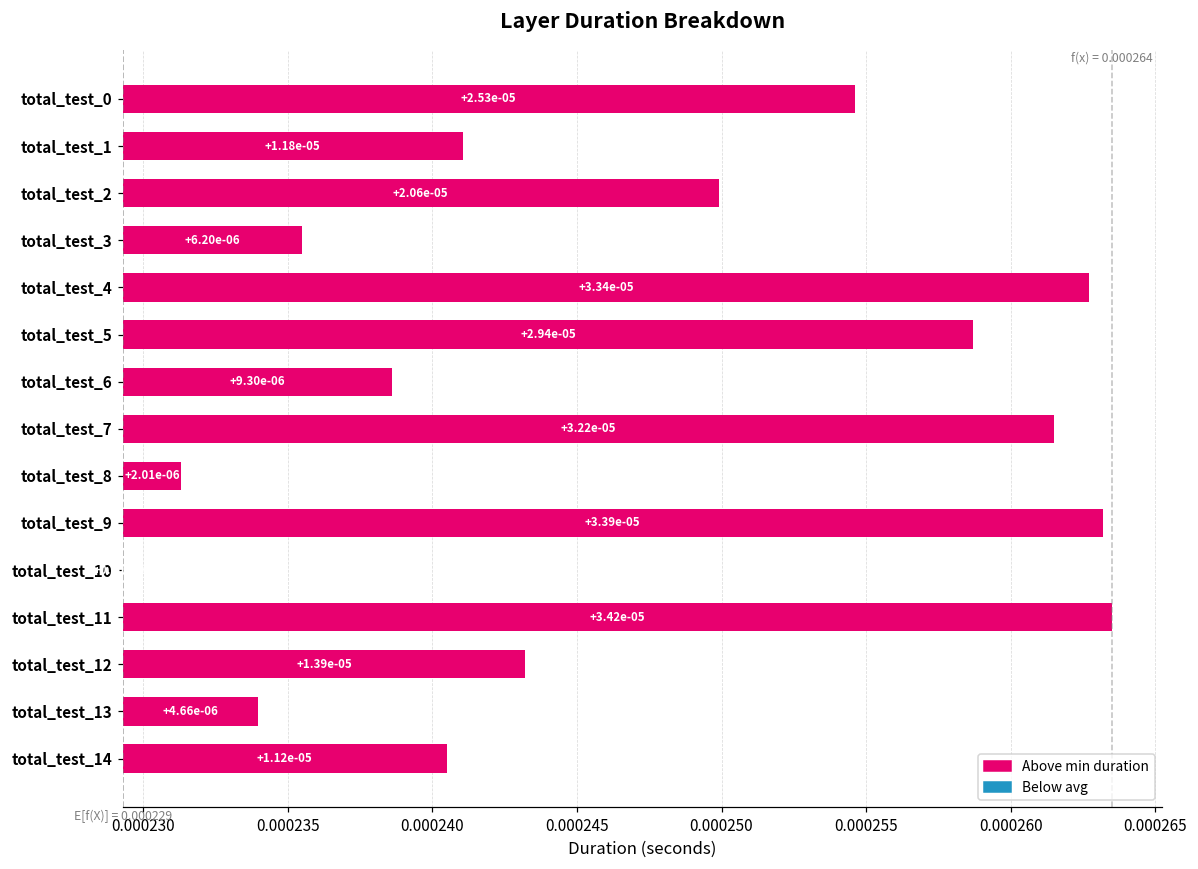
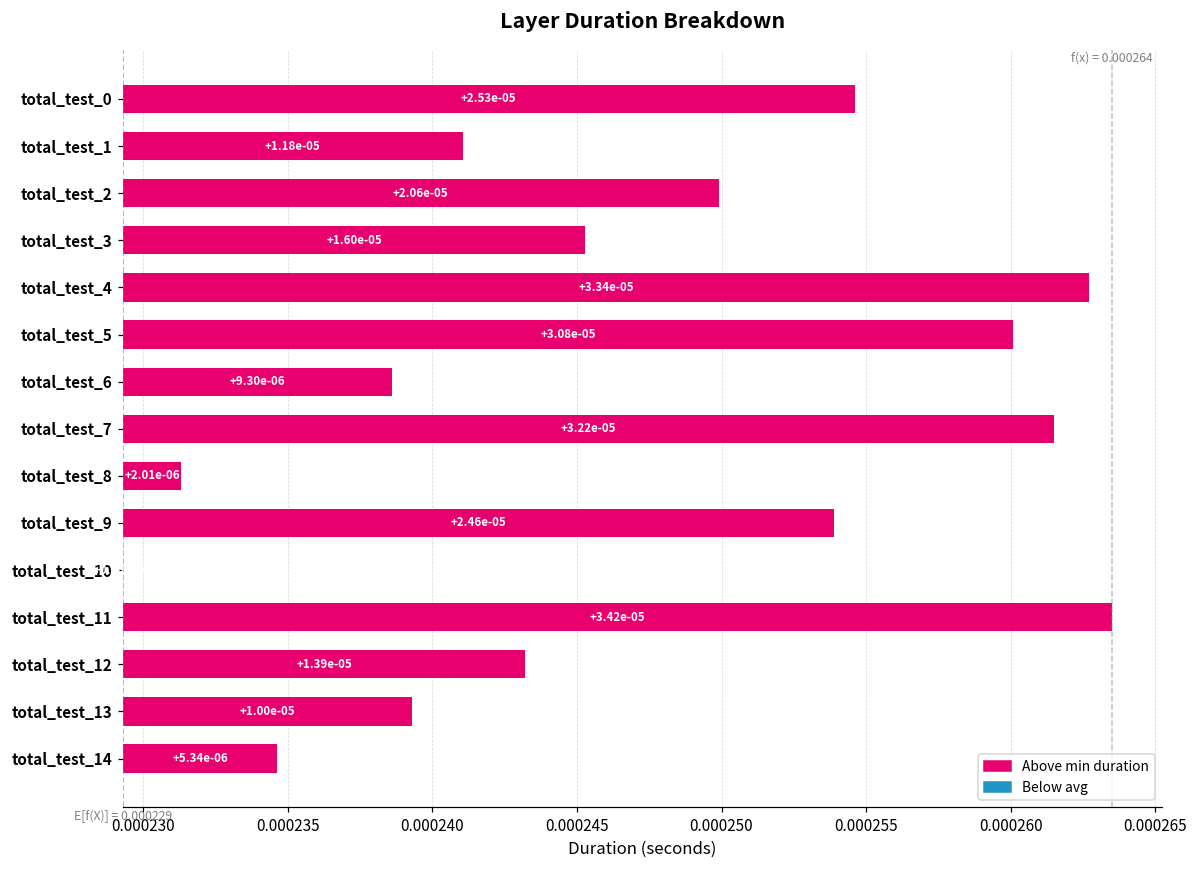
total_test_3: +6.20e-06 -> +1.60e-05
total_test_5: +2.94e-05 -> +3.08e-05
total_test_9: +3.39e-05 -> +2.46e-05
total_test_13: +4.66e-06 -> +1.00e-05
total_test_14: +1.12e-05 -> +5.34e-06
